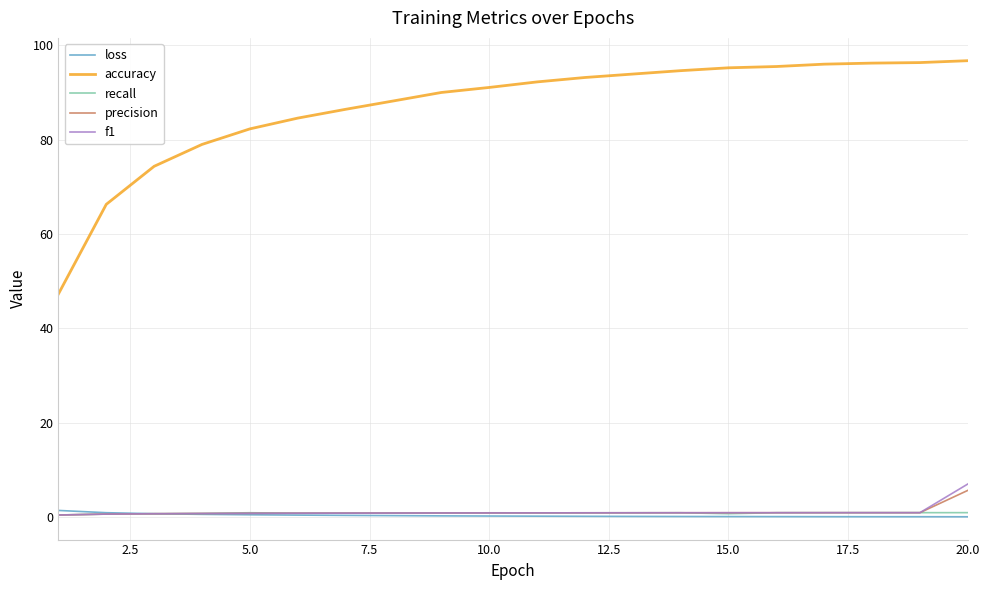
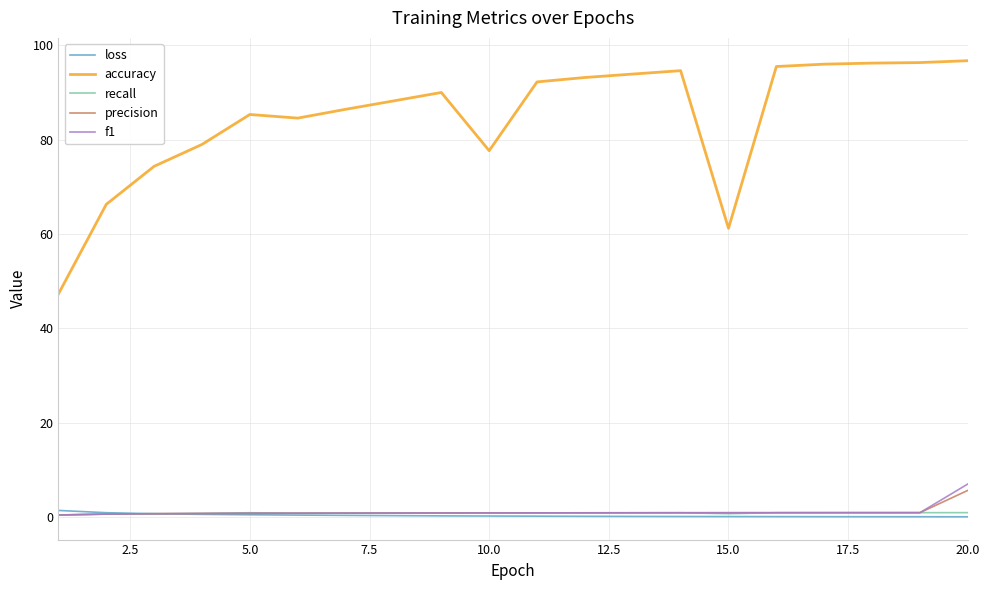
accuracy, 5.0: 82 -> 85
accuracy, 10.0: 91 -> 78
accuracy, 15.0: 95 -> 61
